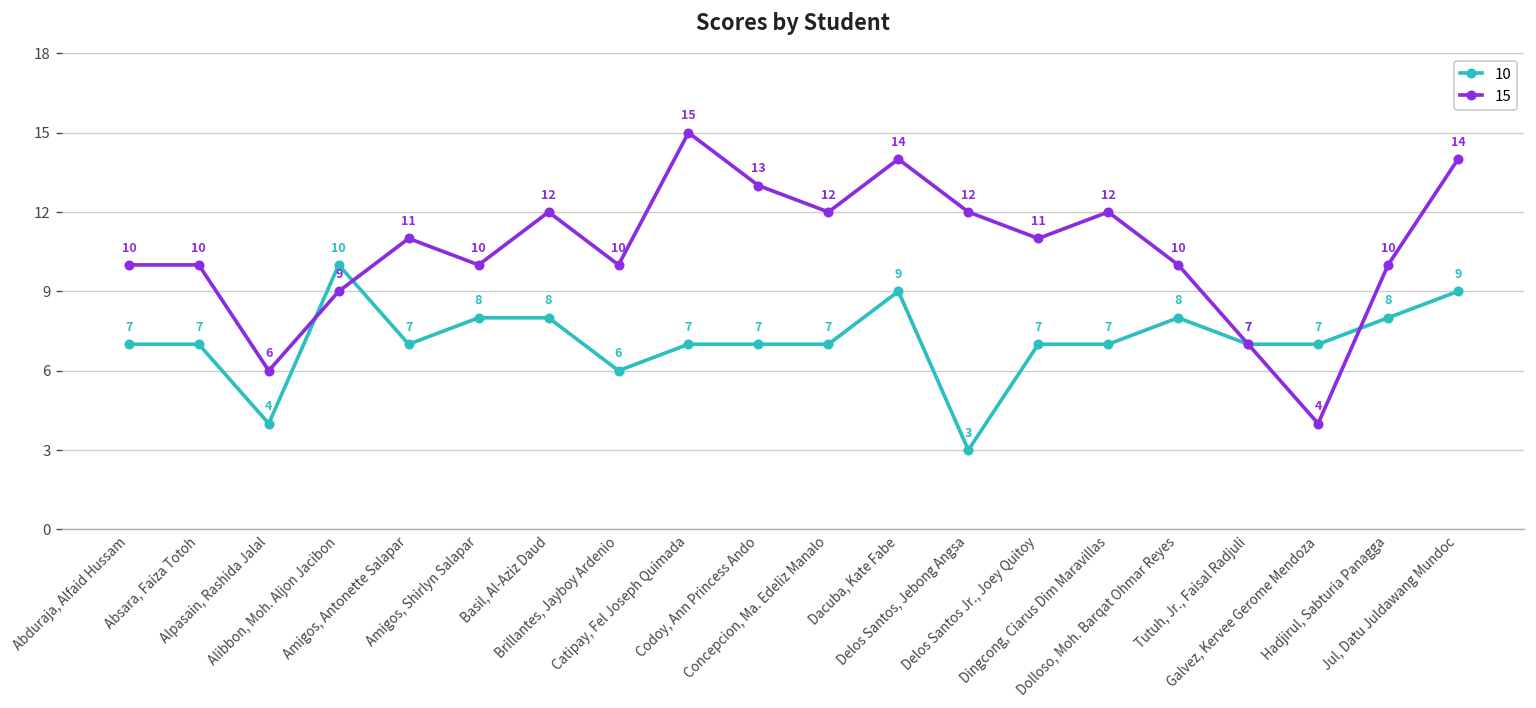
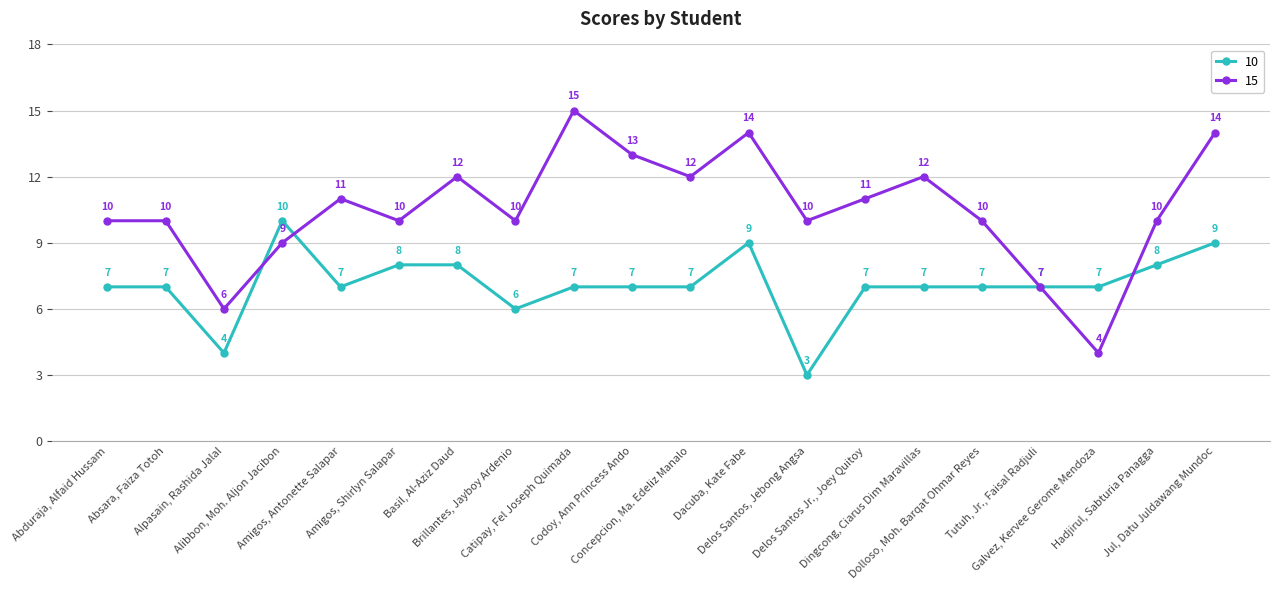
15, Delos Santos, Jebong Angsa: 12 -> 10
10, Dolloso, Moh. Barqat Ohmar Reyes: 8 -> 7
